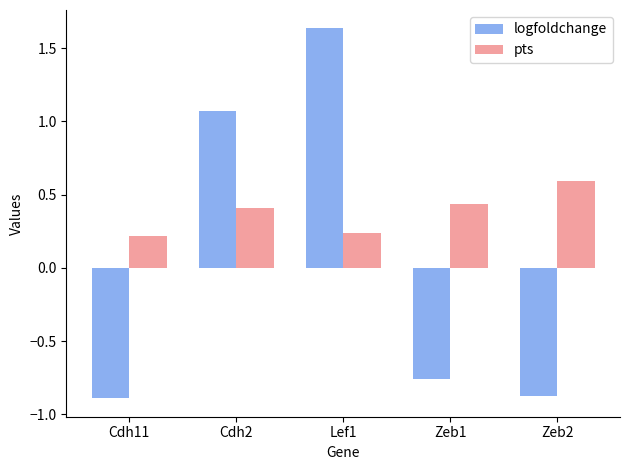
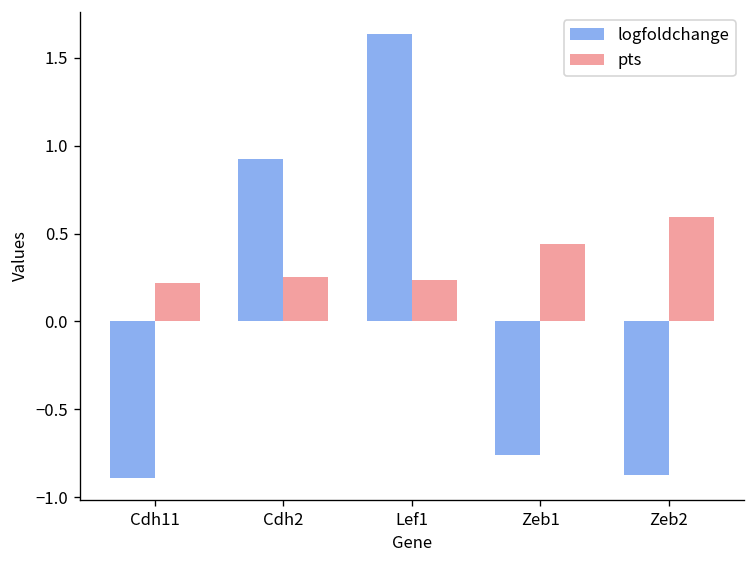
logfoldchange, Cdh2: 1.07 -> 0.92
pts, Cdh2: 0.41 -> 0.25
